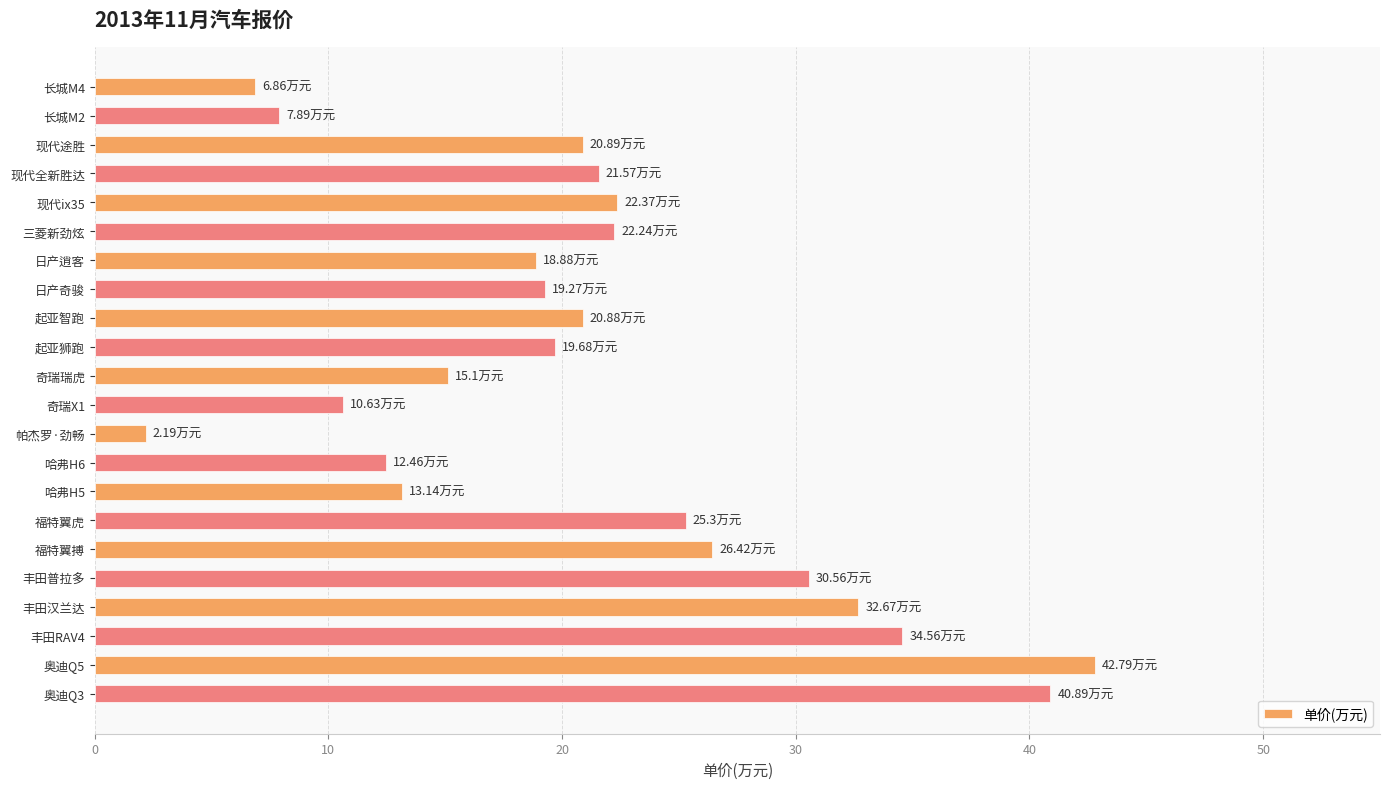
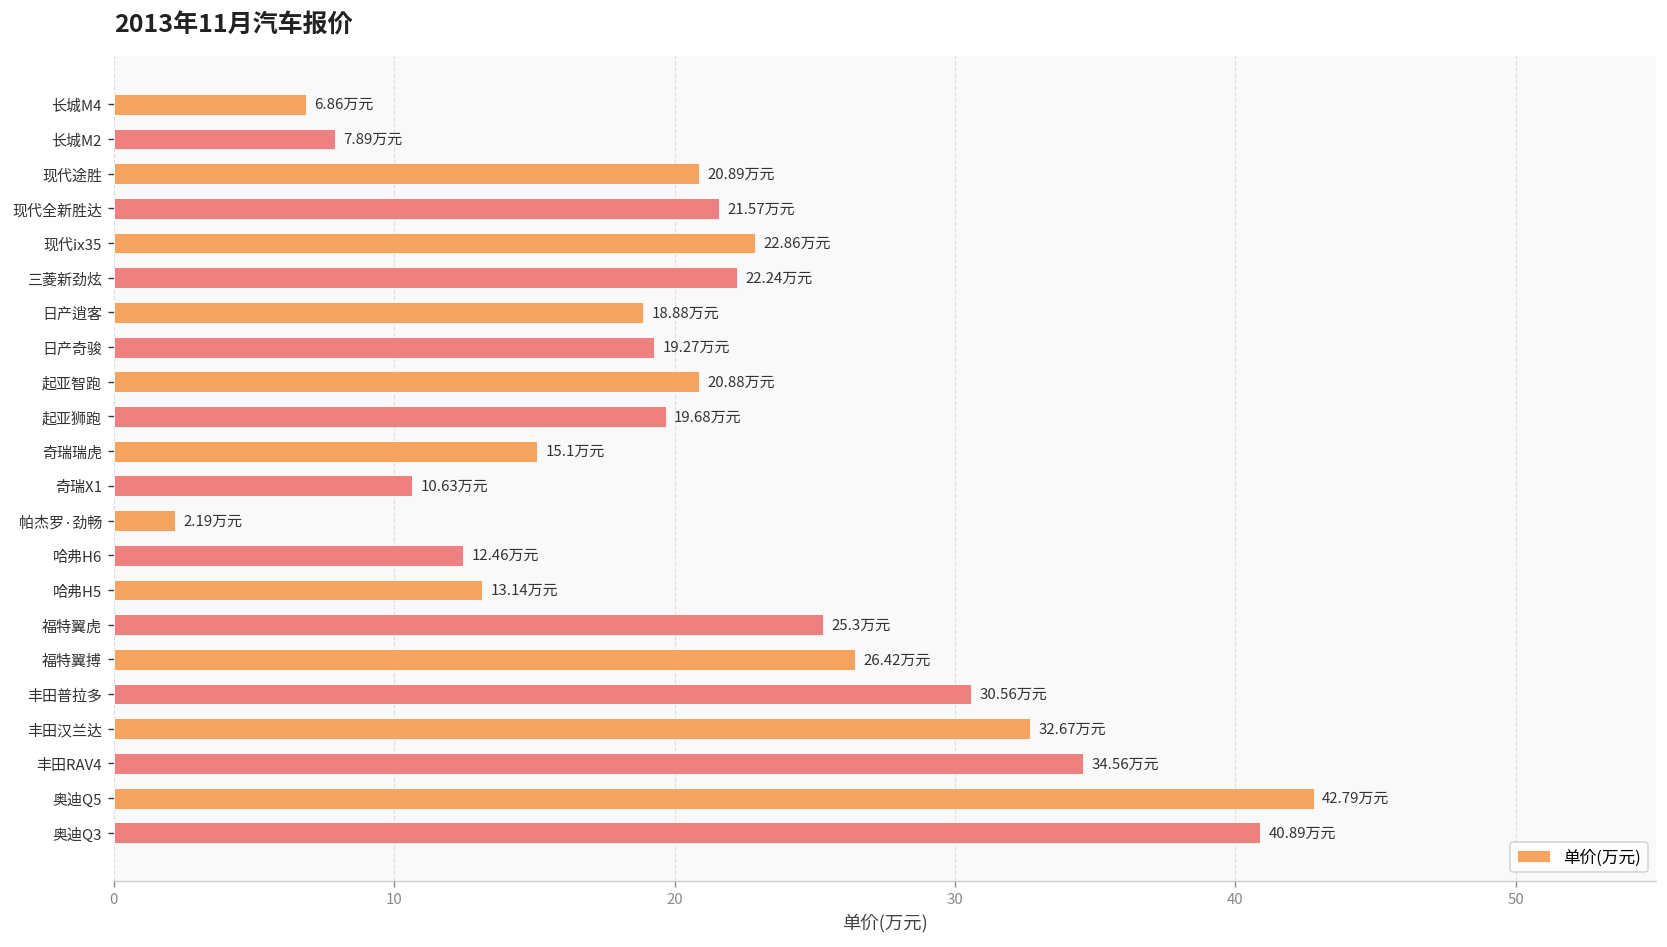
现代ix35: 22.37 -> 22.86
